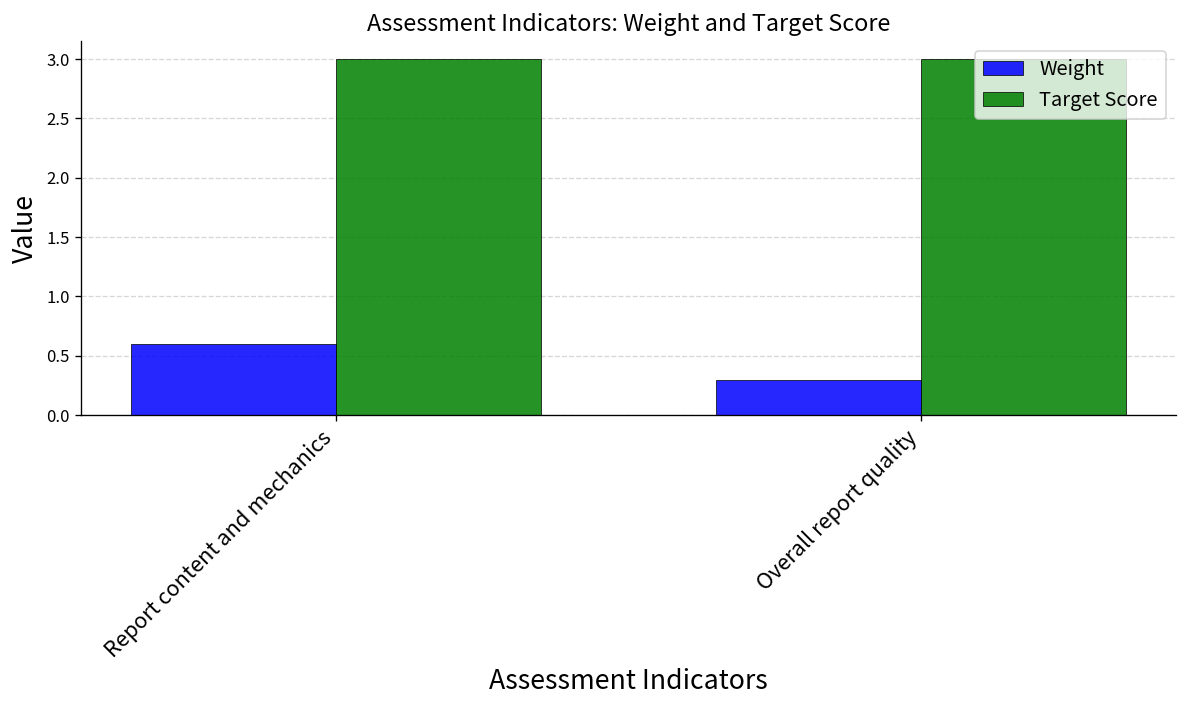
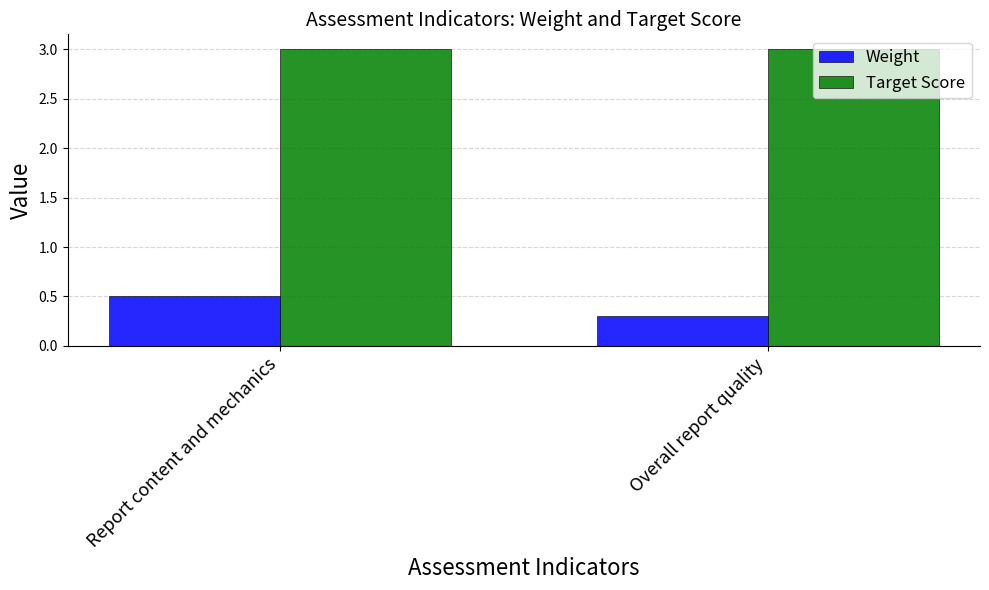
Weight, Report content and mechanics: 0.6 -> 0.5
